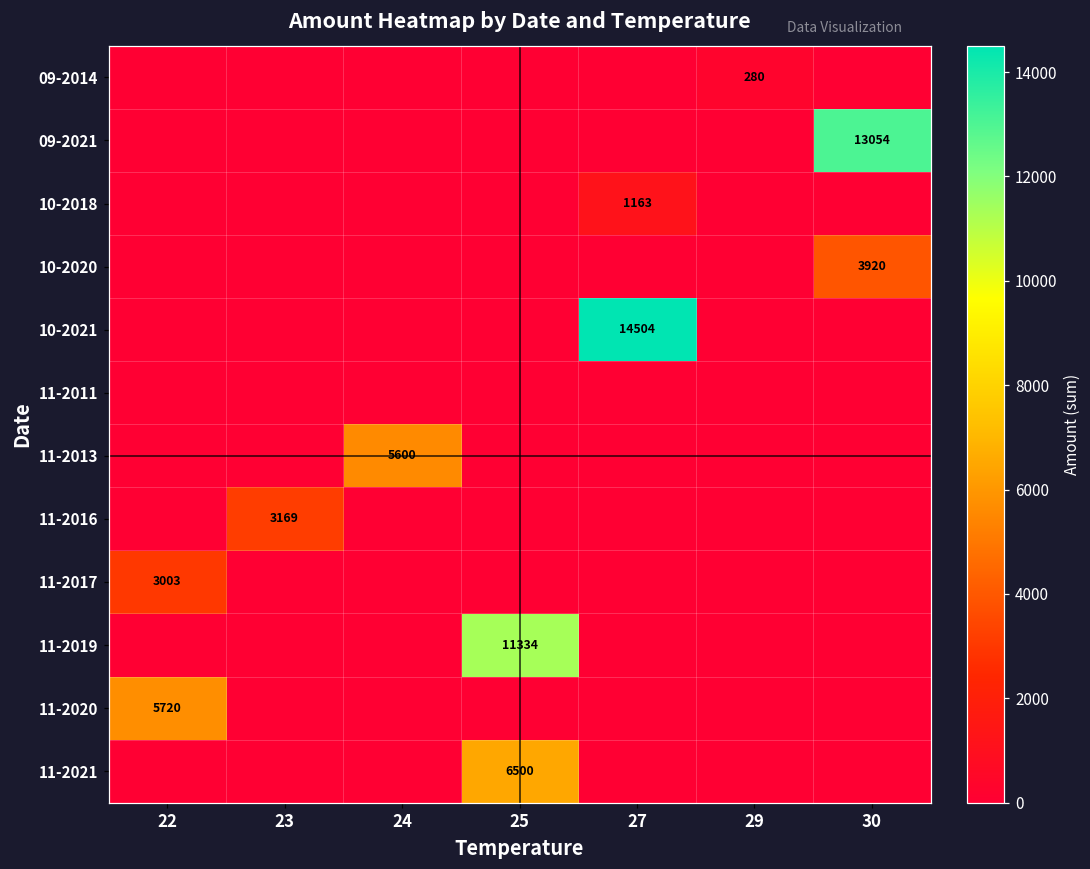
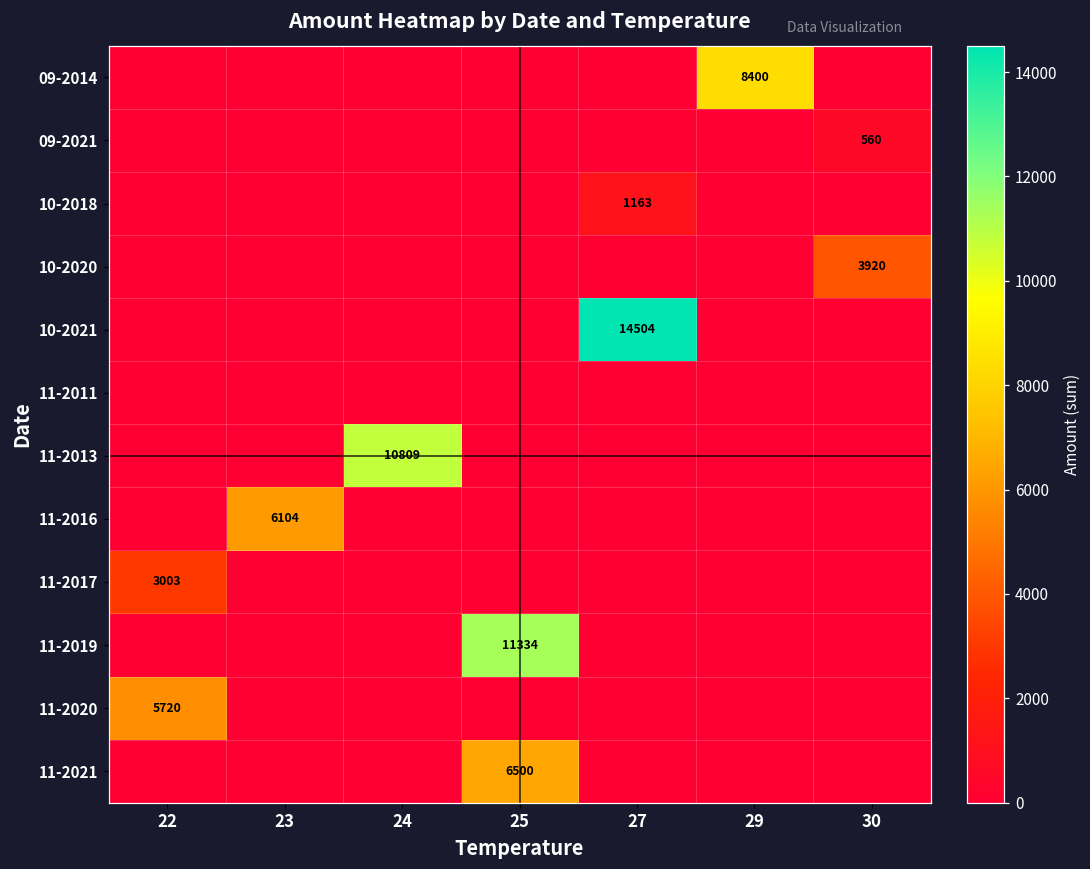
09-2014, 29: 280 -> 8400
09-2021, 30: 13054 -> 560
11-2013, 24: 5600 -> 10809
11-2016, 23: 3169 -> 6104
